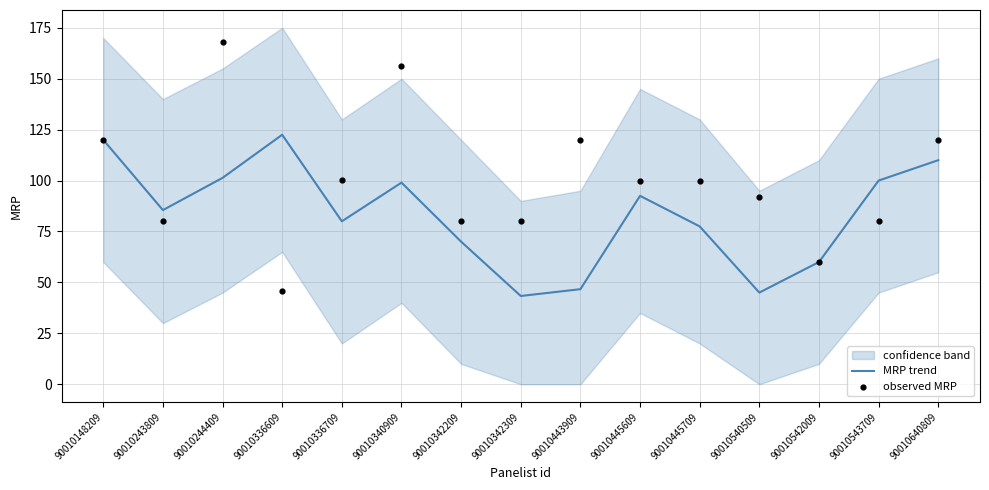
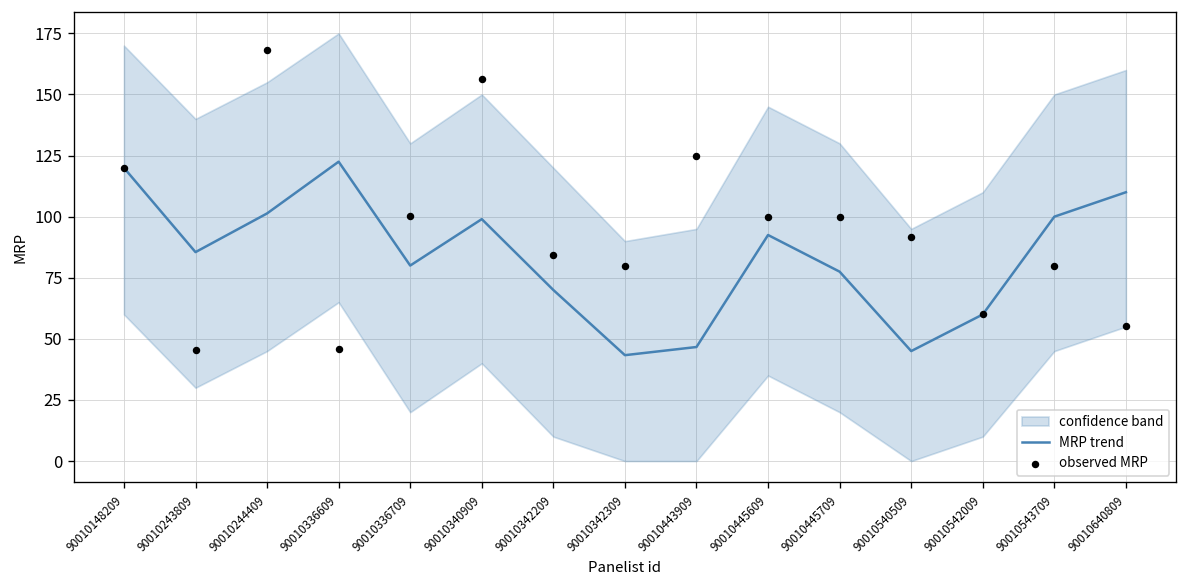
observed MRP, 90010243809: 80 -> 46
observed MRP, 90010342209: 80 -> 85
observed MRP, 90010443909: 120 -> 125
observed MRP, 90010640809: 120 -> 55
